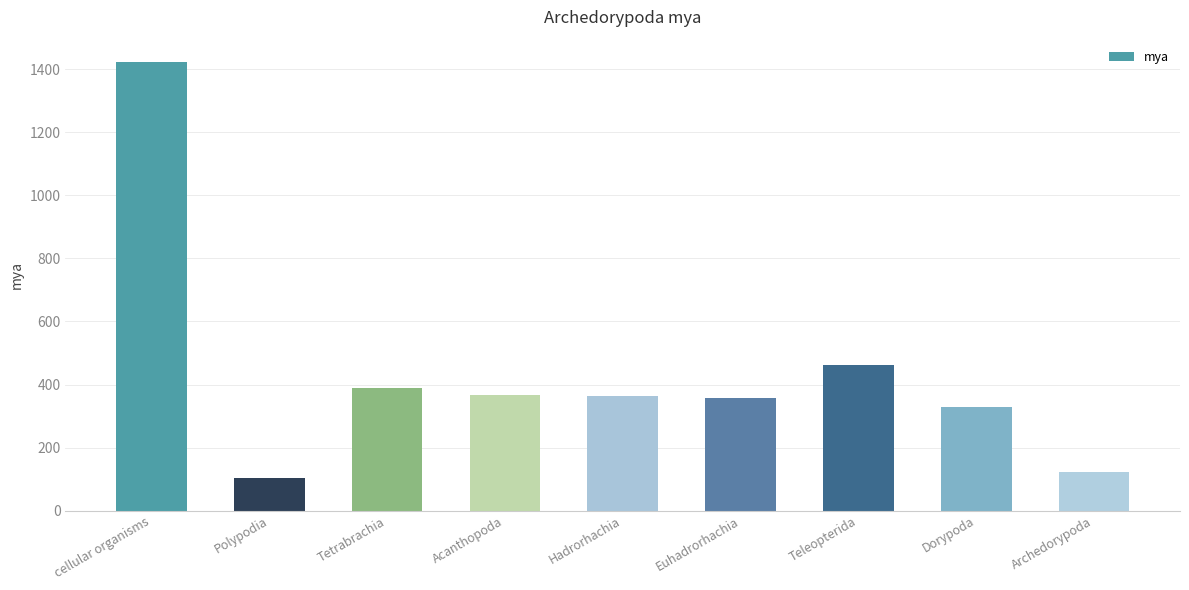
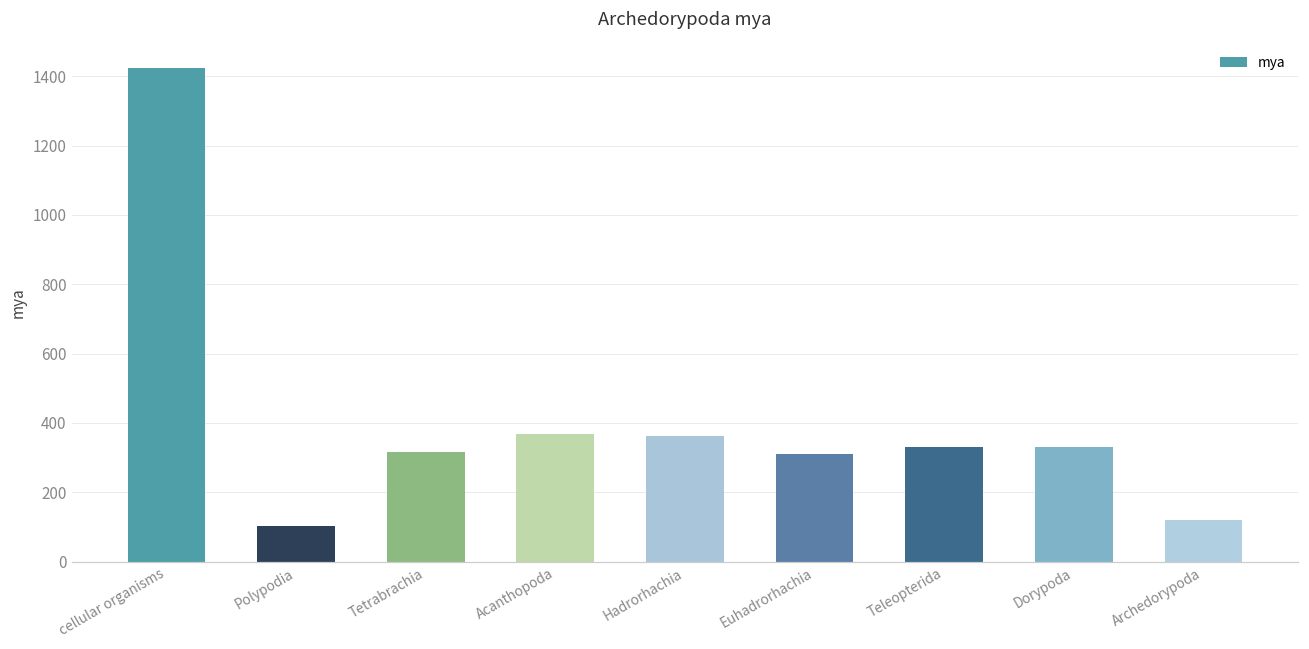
Tetrabrachia: 390 -> 320
Euhadrorhachia: 360 -> 310
Teleopterida: 460 -> 330
